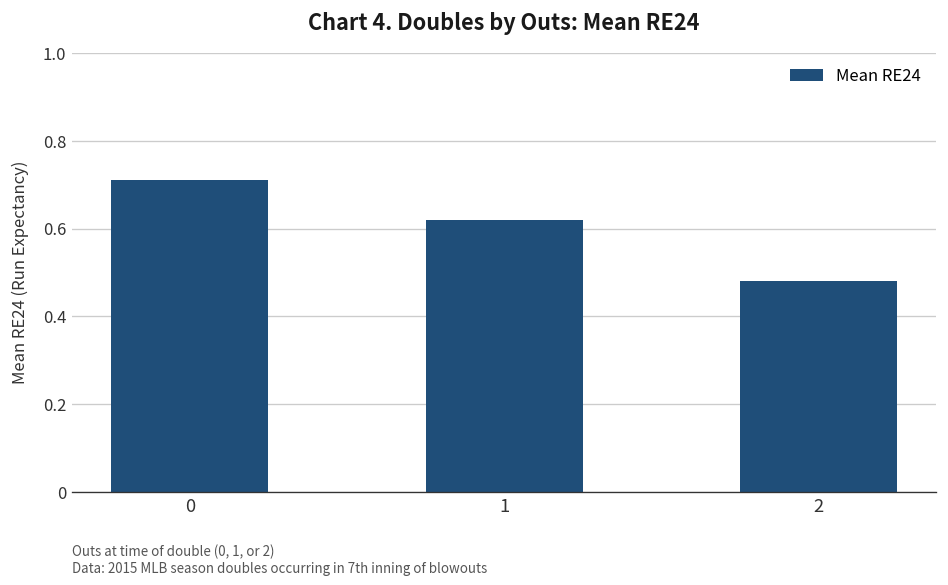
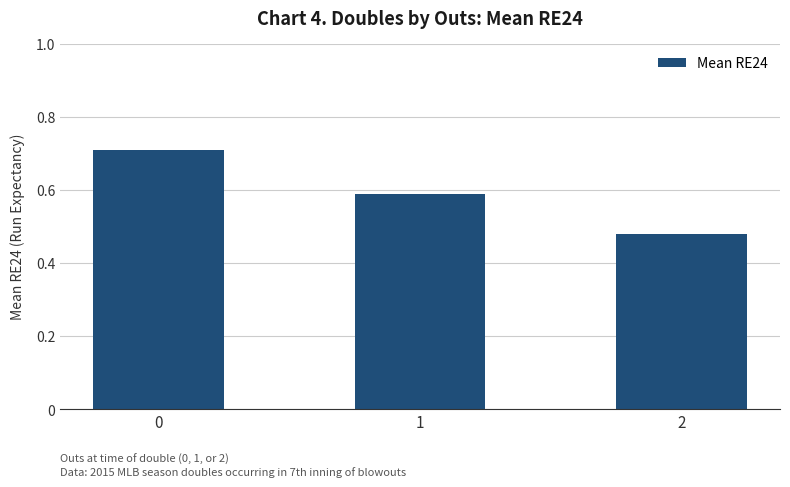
1: 0.62 -> 0.59
